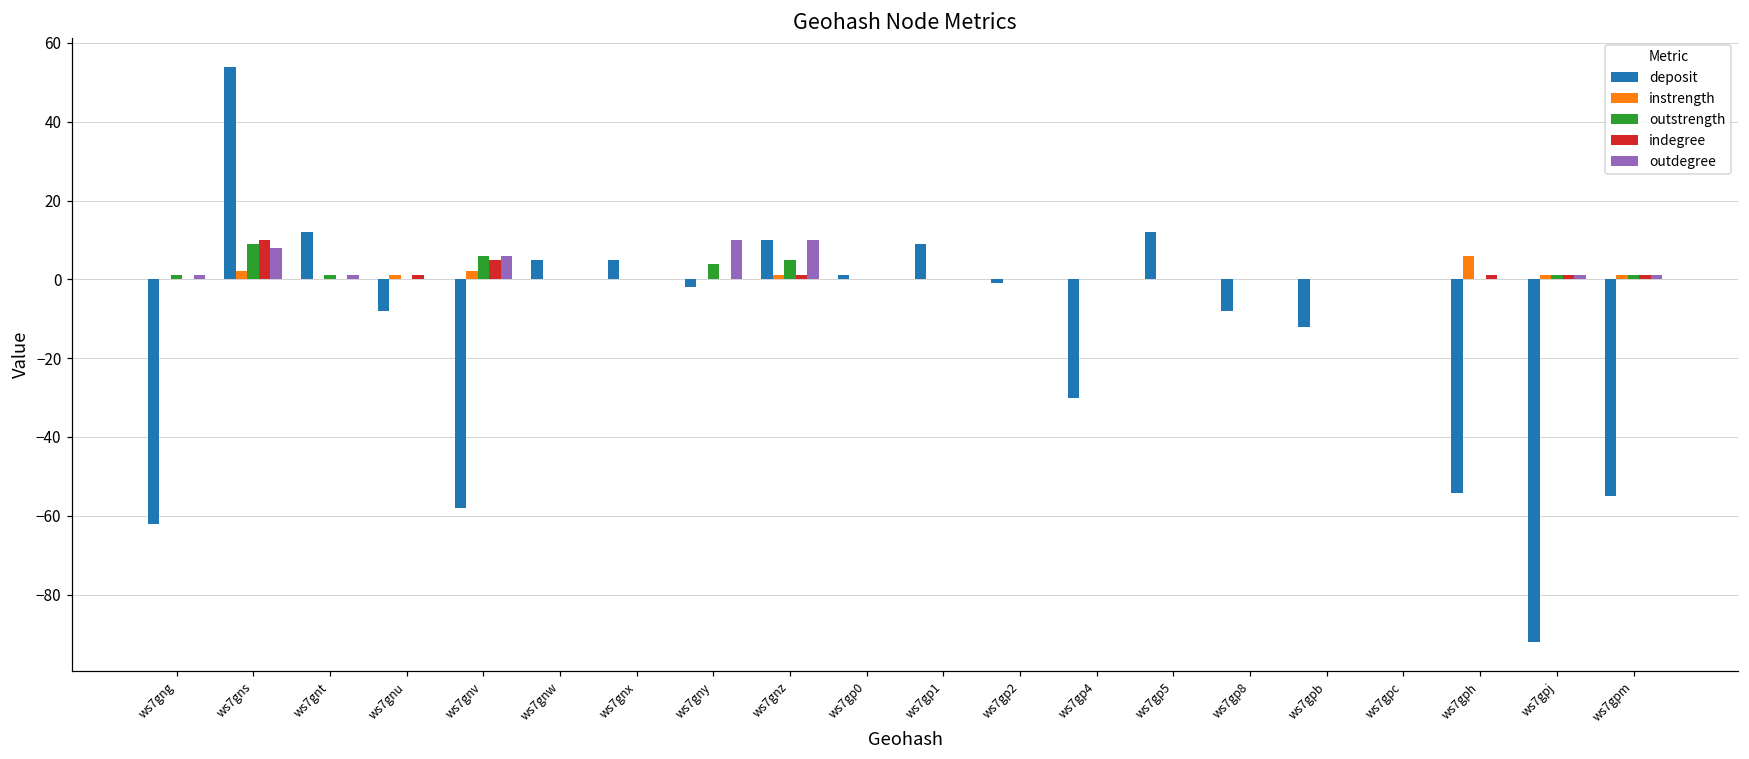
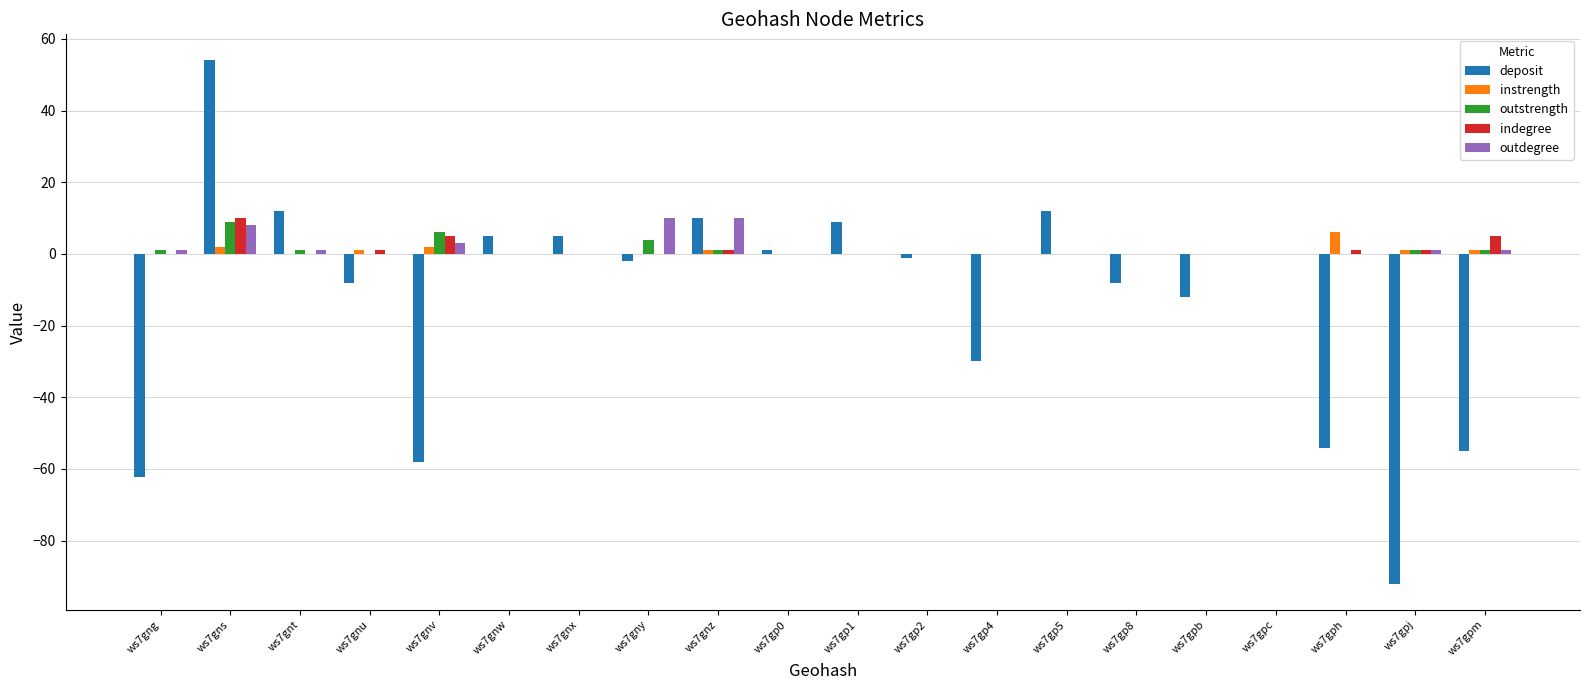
outdegree, ws7gnv: 6 -> 3
outstrength, ws7gnz: 5 -> 1
indegree, ws7gpm: 1 -> 5
